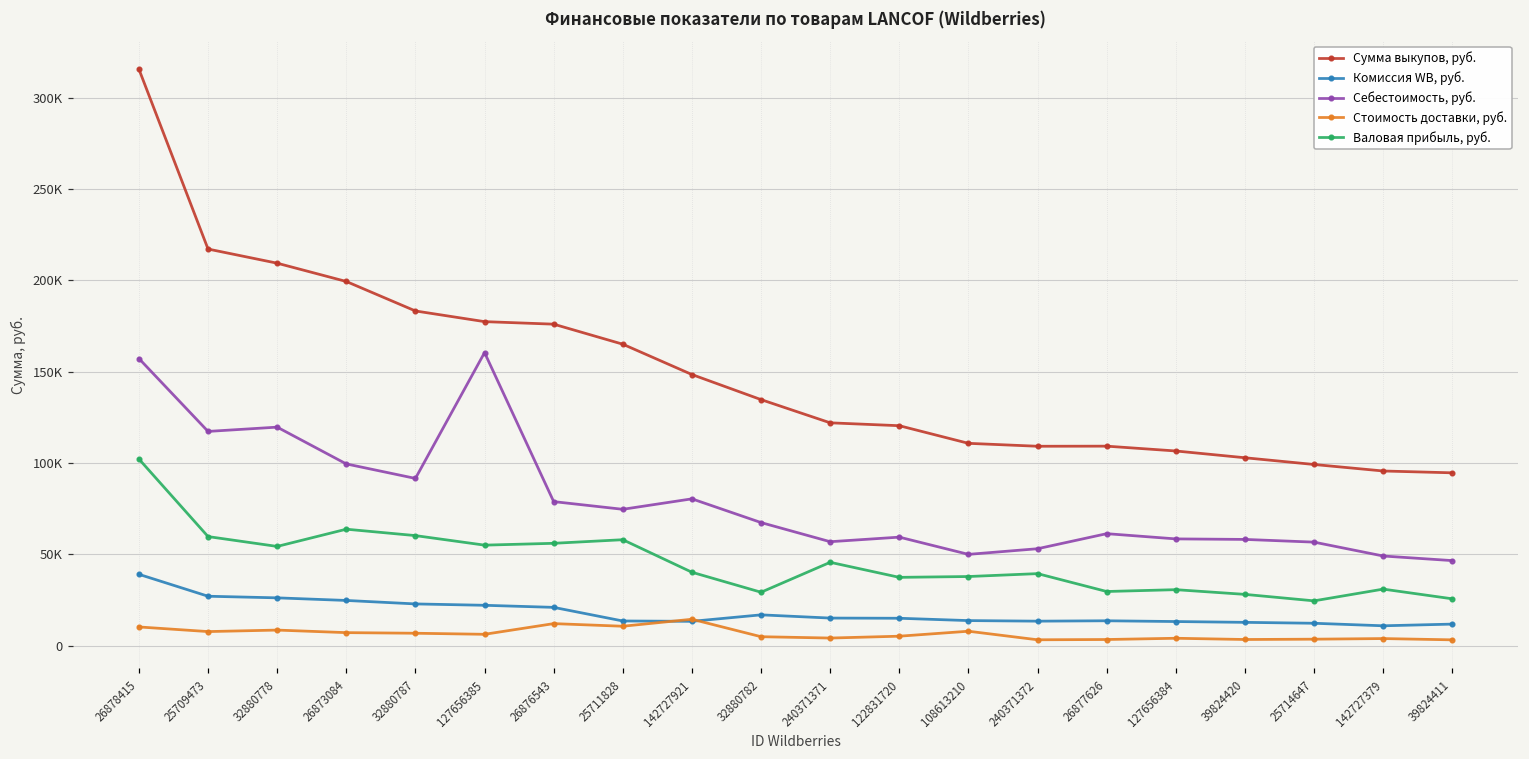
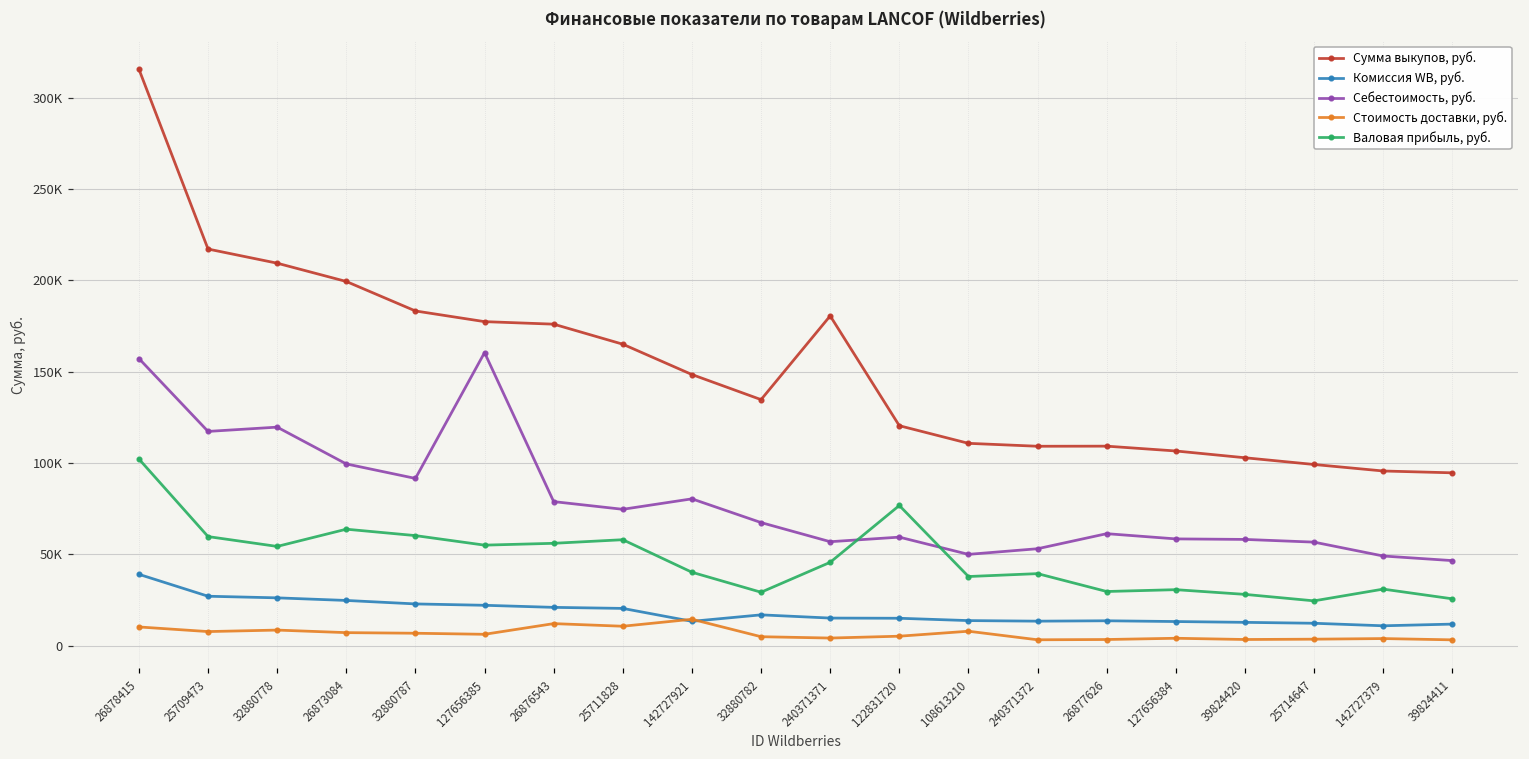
Комиссия WB, руб., 25711828: 13000 -> 20000
Сумма выкупов, руб., 240371371: 122000 -> 181000
Валовая прибыль, руб., 122831720: 37000 -> 77000
